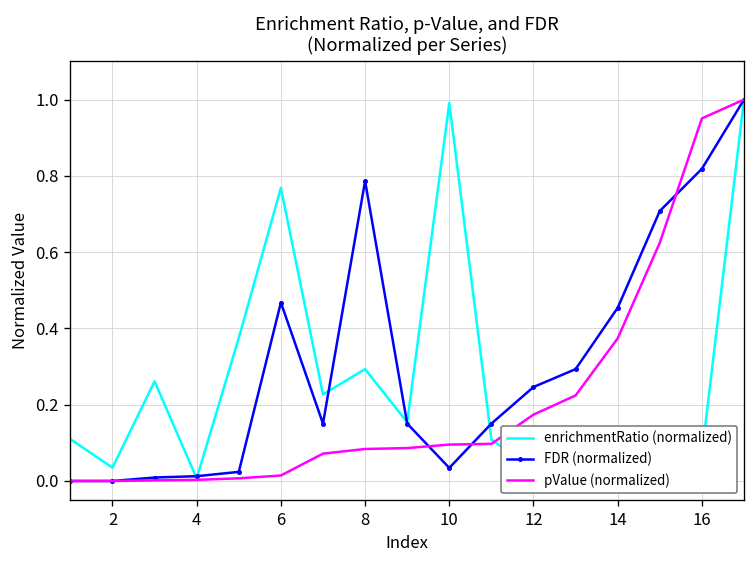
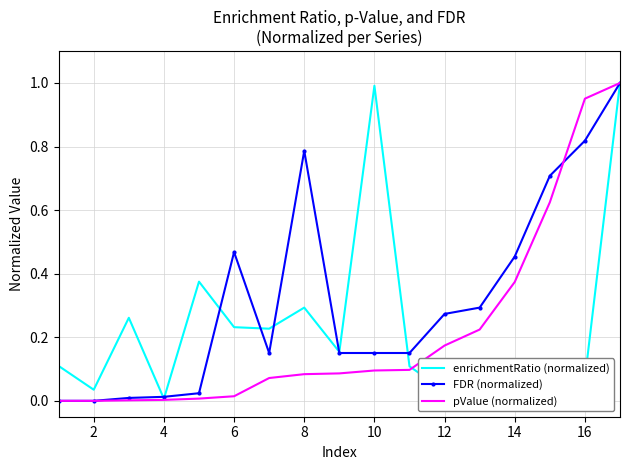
enrichmentRatio (normalized), 6: 0.77 -> 0.23
FDR (normalized), 10: 0.03 -> 0.15
FDR (normalized), 12: 0.25 -> 0.27
